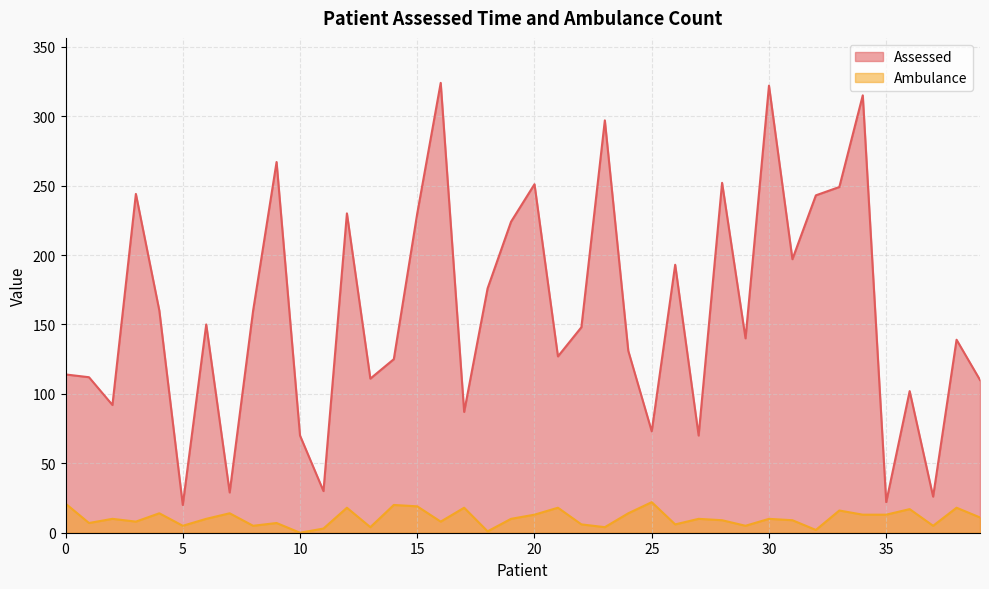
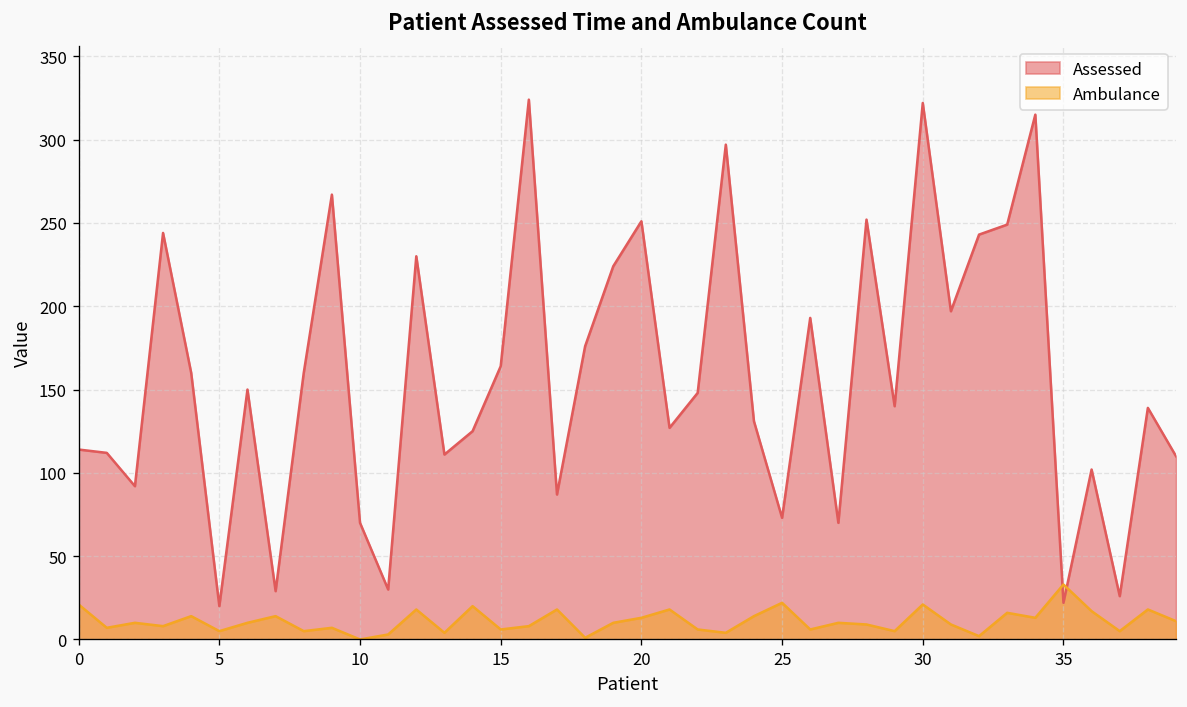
Assessed, 15: 230 -> 164
Ambulance, 15: 19 -> 6
Ambulance, 30: 10 -> 21
Ambulance, 35: 13 -> 33
